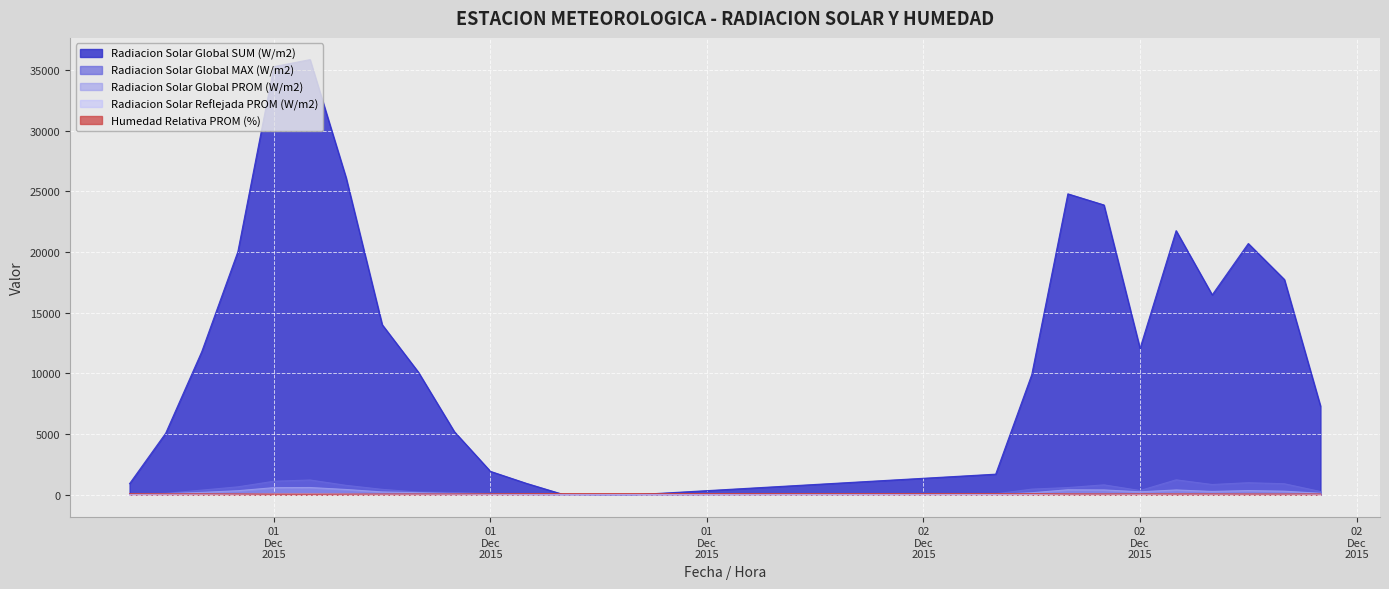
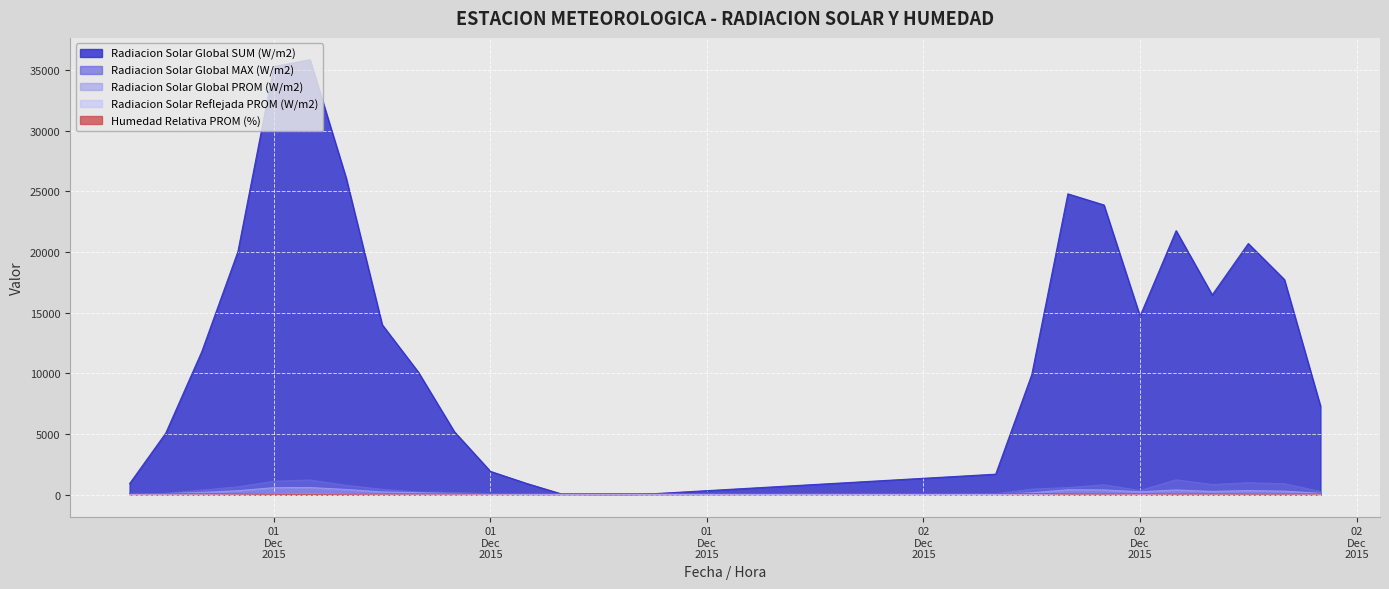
Radiacion Solar Global SUM (W/m2), 02 Dec 2015: 12100 -> 14700
